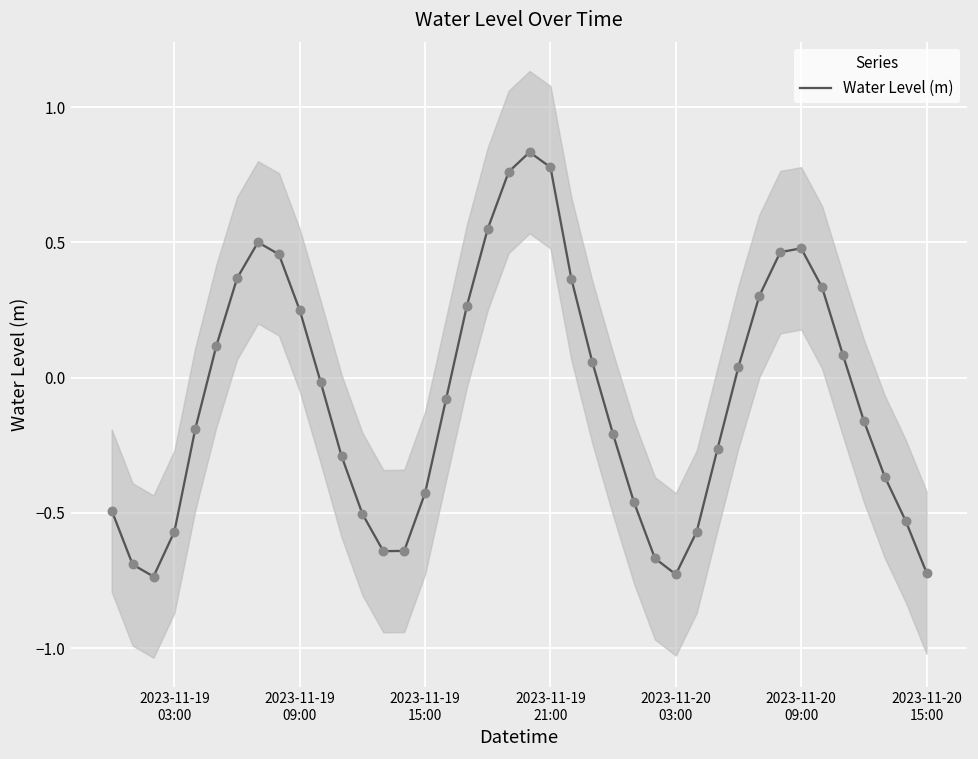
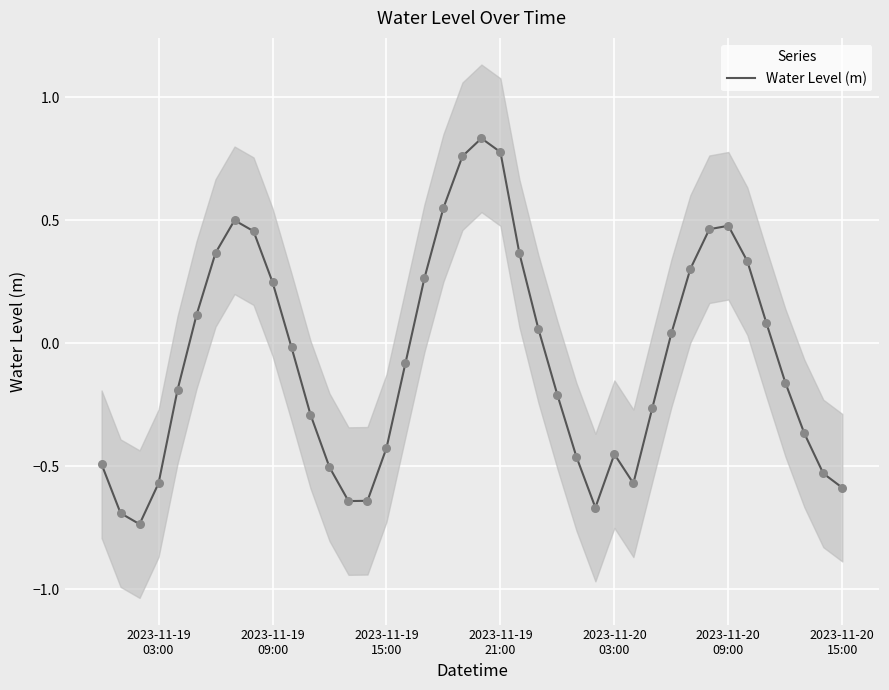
Water Level (m), 2023-11-20 03:00: -0.73 -> -0.45
Water Level (m), 2023-11-20 15:00: -0.72 -> -0.59
